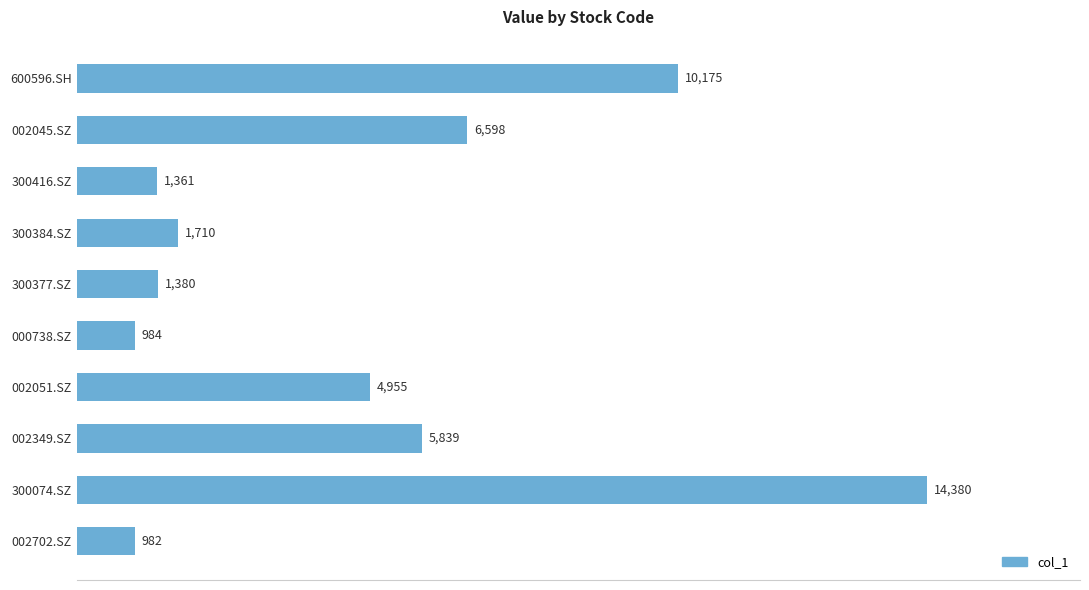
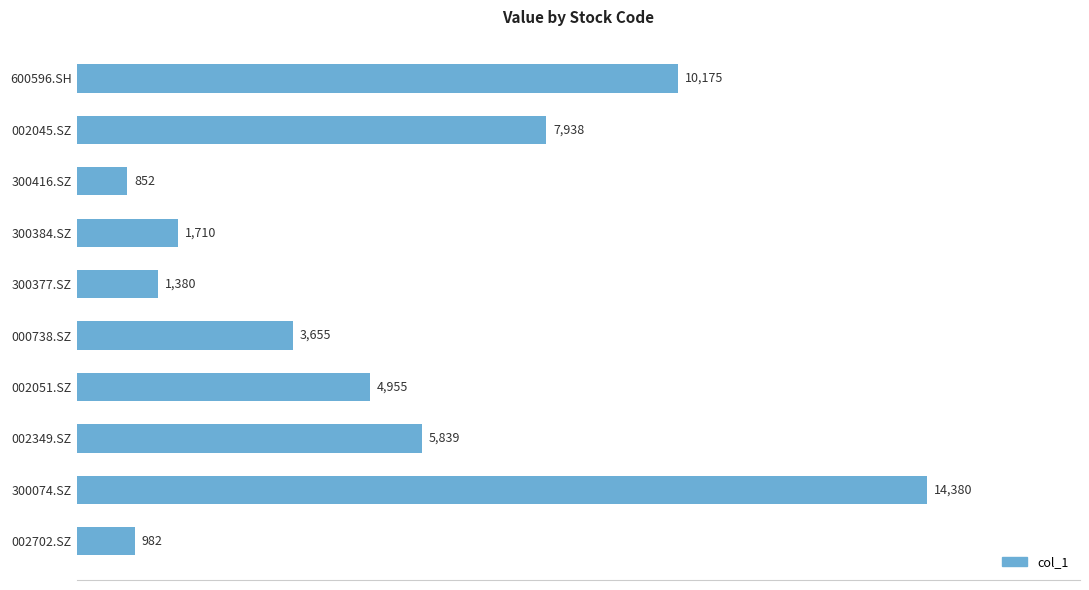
002045.SZ: 6,598 -> 7,938
300416.SZ: 1,361 -> 852
000738.SZ: 984 -> 3,655
